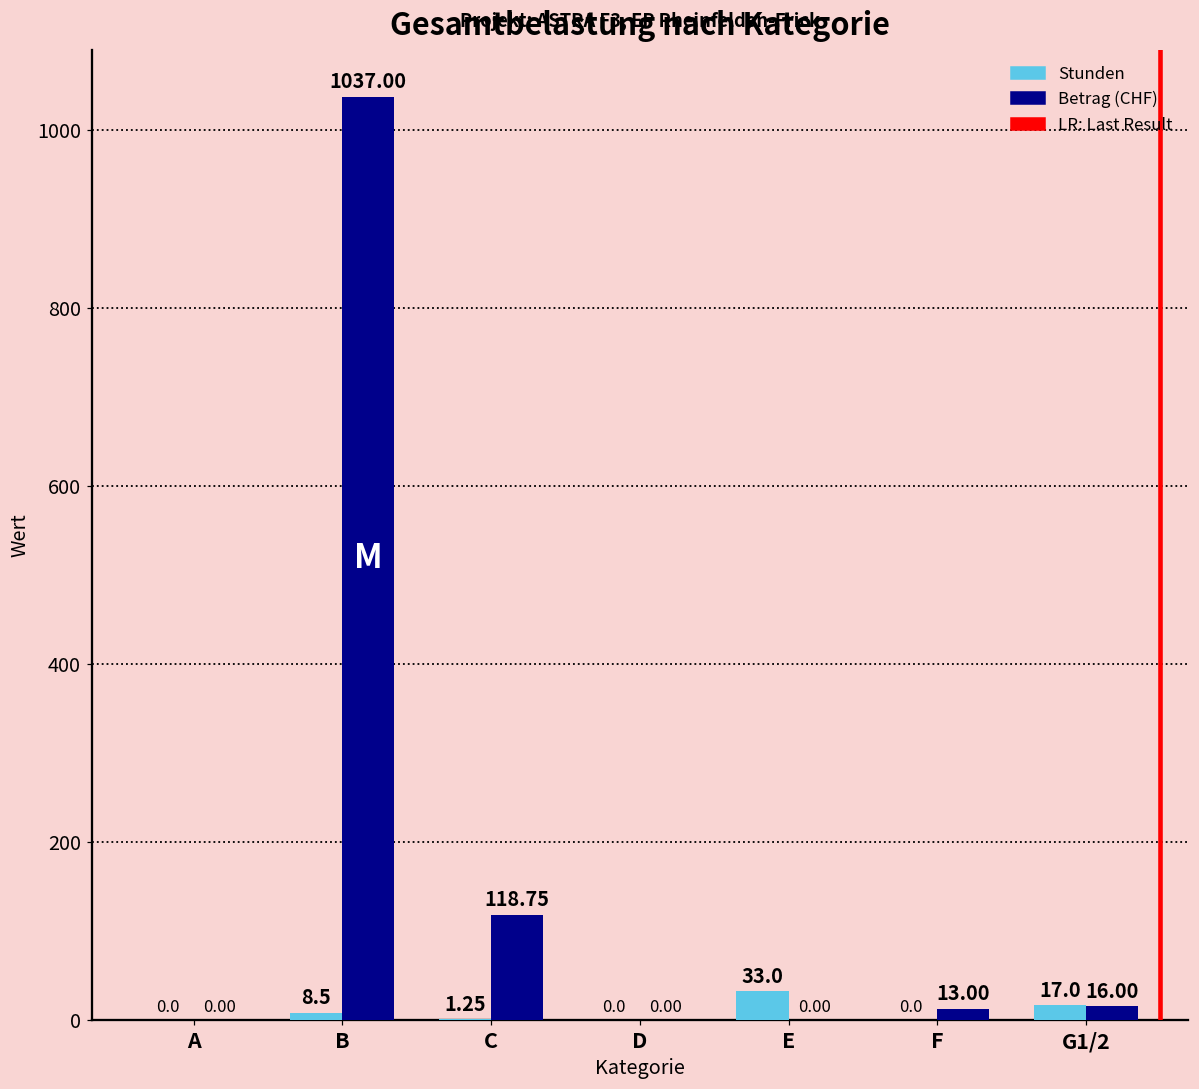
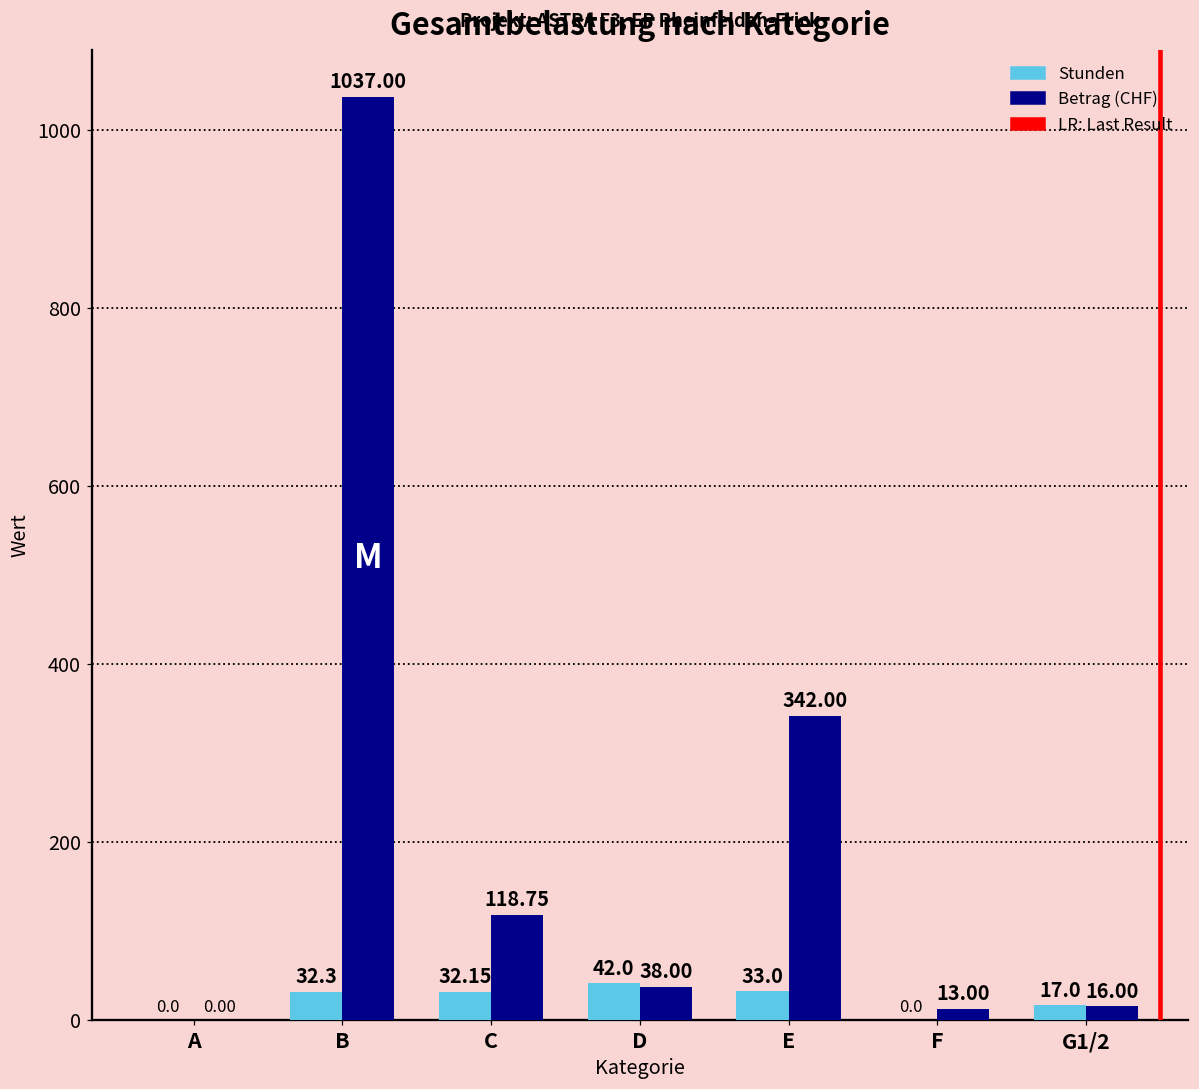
Stunden, B: 8.5 -> 32.3
Stunden, C: 1.25 -> 32.15
Stunden, D: 0.0 -> 42.0
Betrag (CHF), D: 0.00 -> 38.00
Betrag (CHF), E: 0.00 -> 342.00
